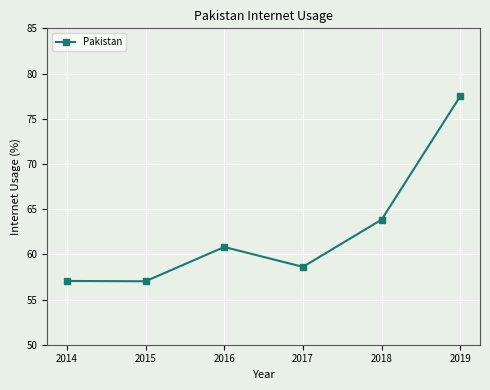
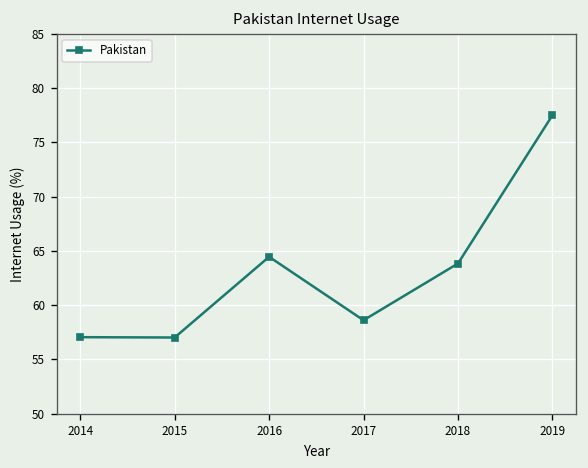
2016: 61 -> 64
